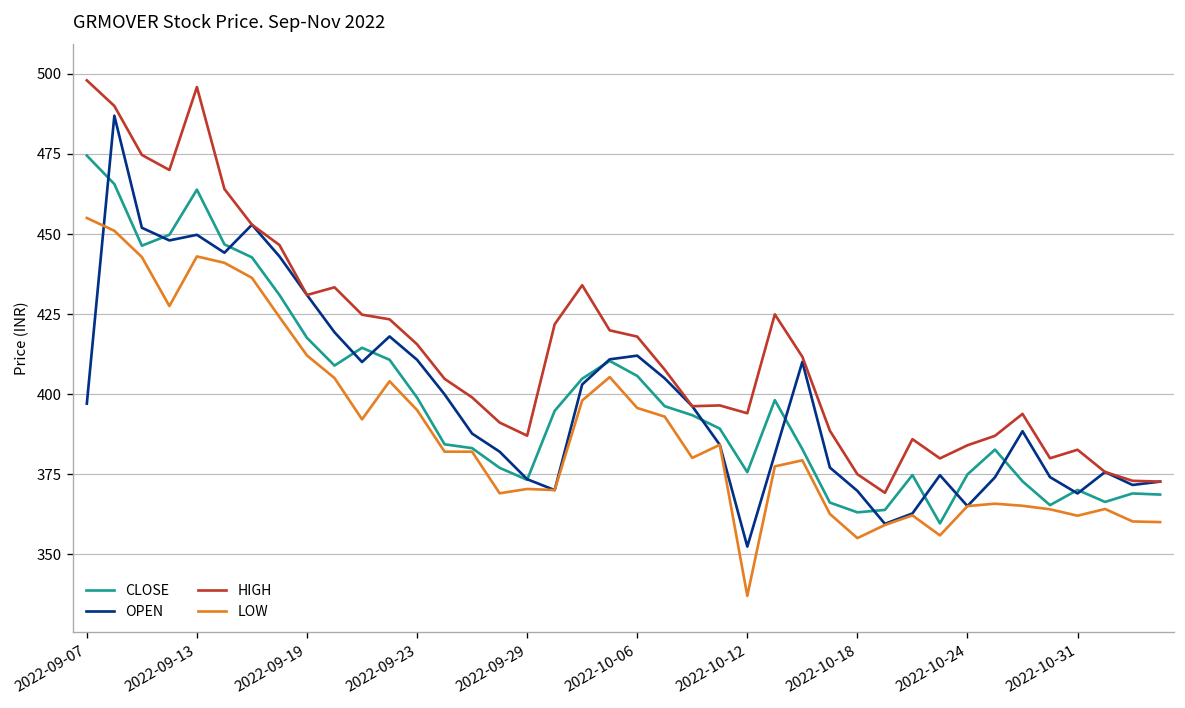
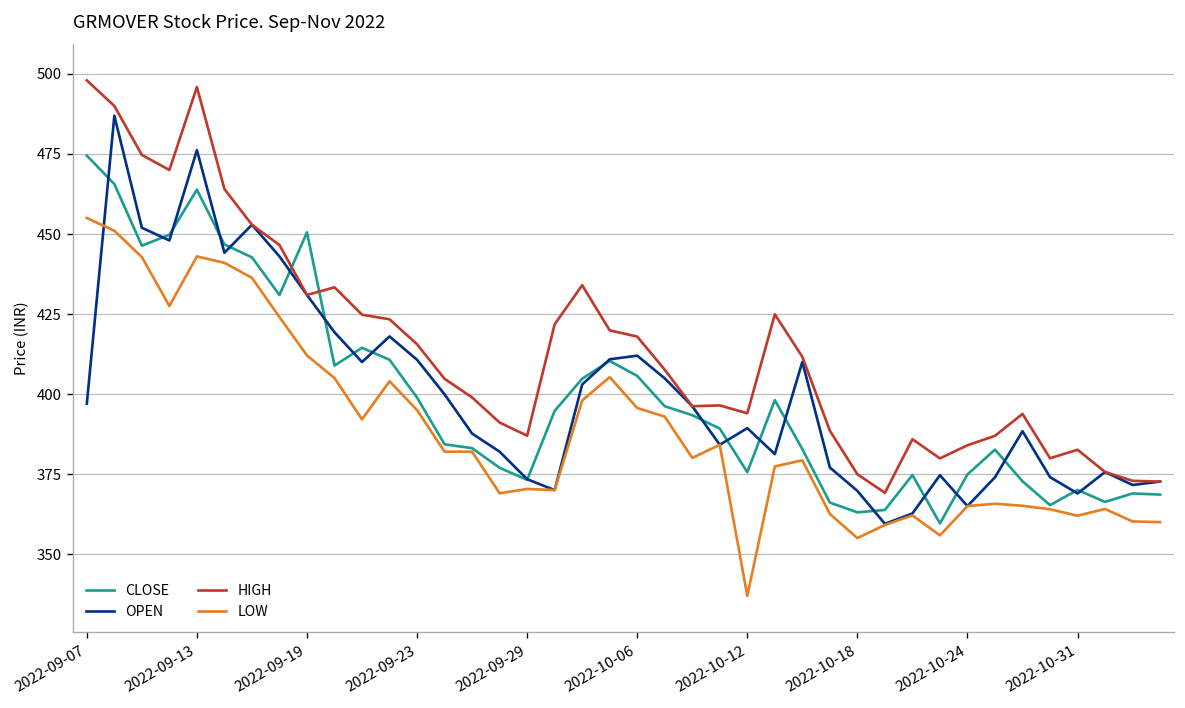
OPEN, 2022-09-13: 450 -> 476
CLOSE, 2022-09-19: 418 -> 451
OPEN, 2022-10-12: 352 -> 389
